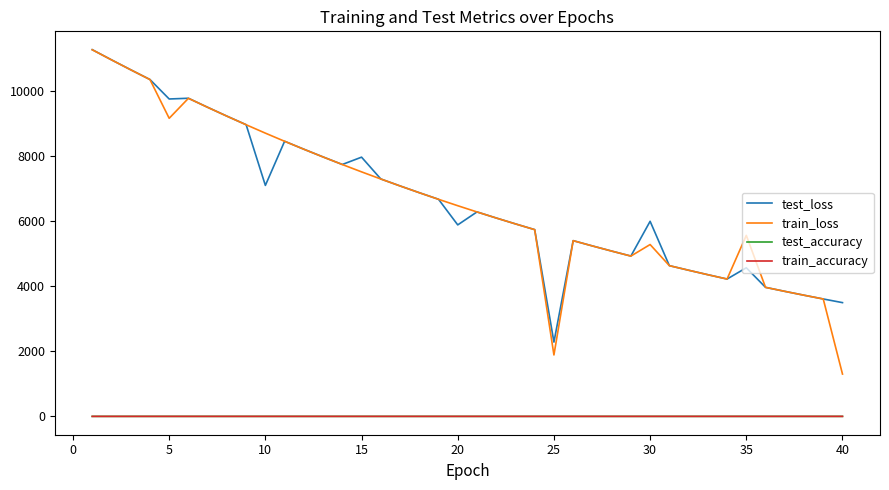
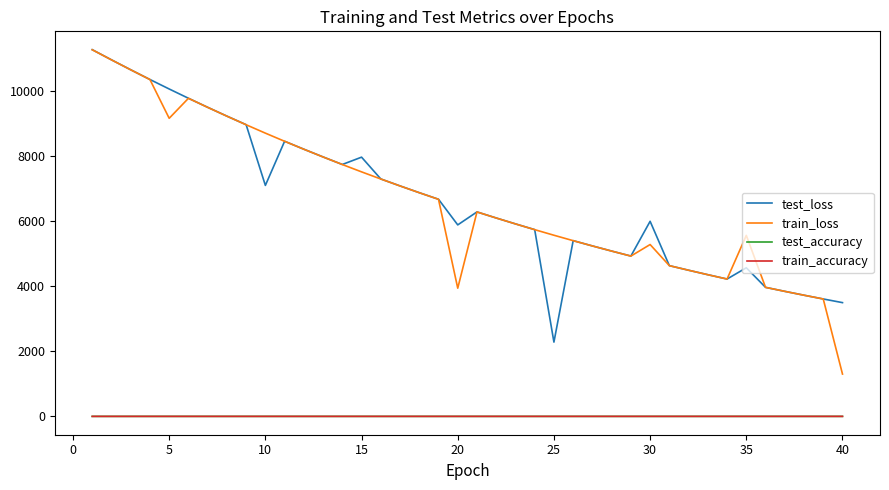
test_loss, 5: 9800 -> 10100
train_loss, 20: 6500 -> 3900
train_loss, 25: 1900 -> 5600
